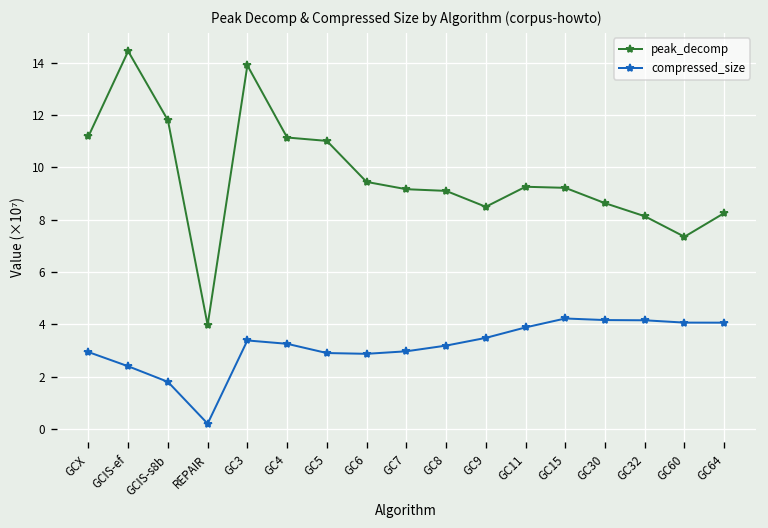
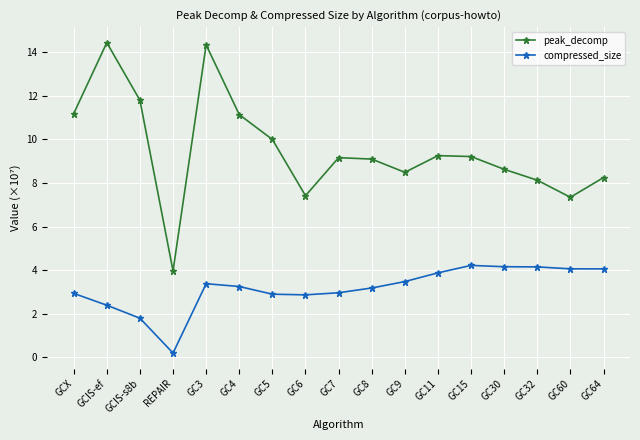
peak_decomp, GC3: 13.9 -> 14.3
peak_decomp, GC5: 11.0 -> 10.0
peak_decomp, GC6: 9.4 -> 7.4
